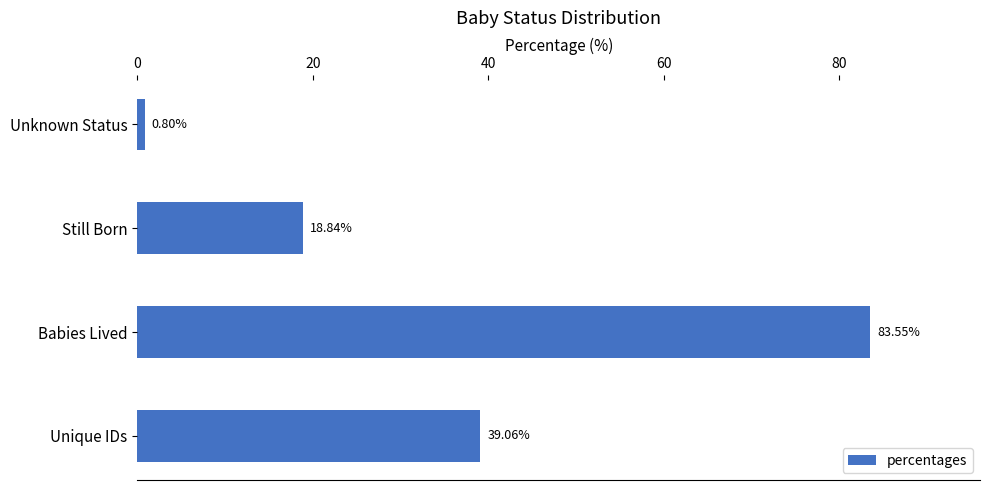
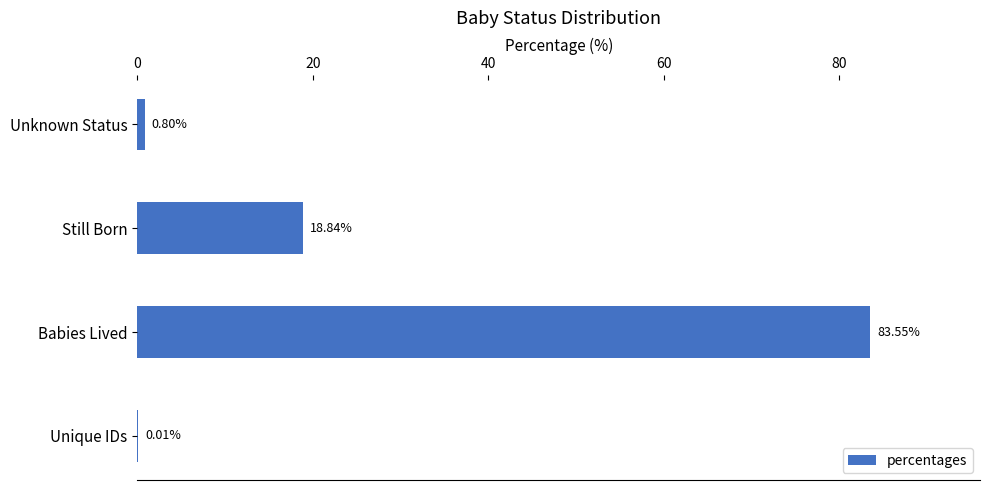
Unique IDs: 39.06% -> 0.01%
